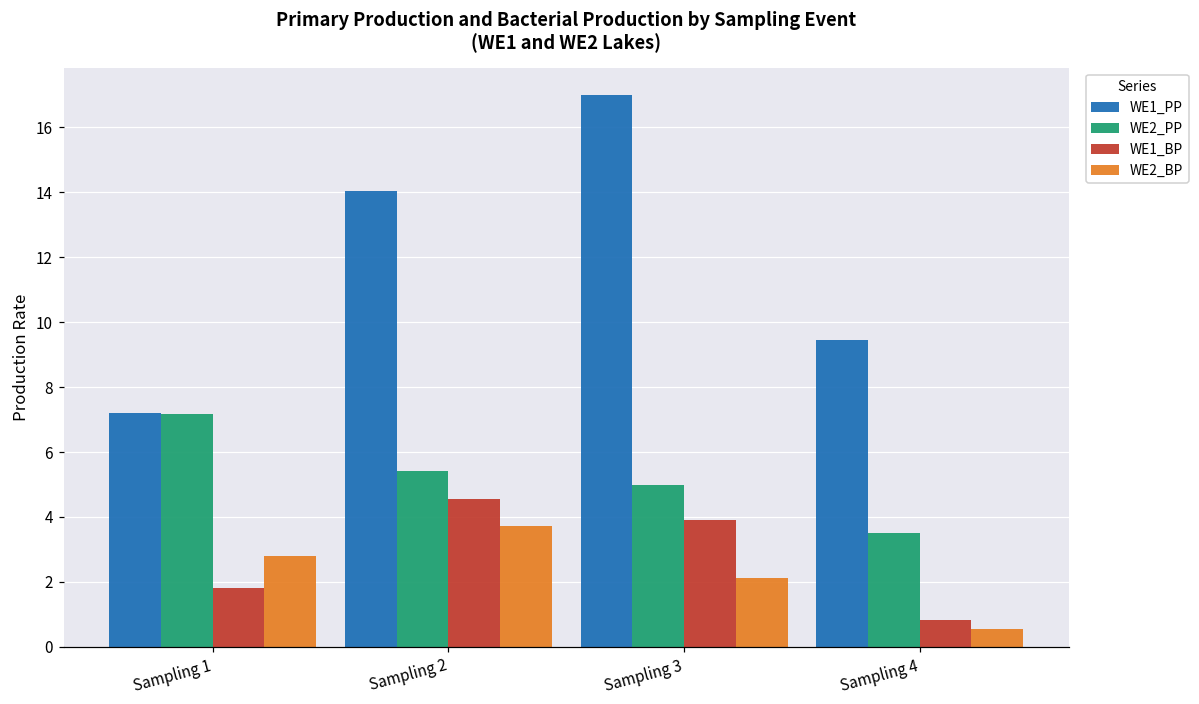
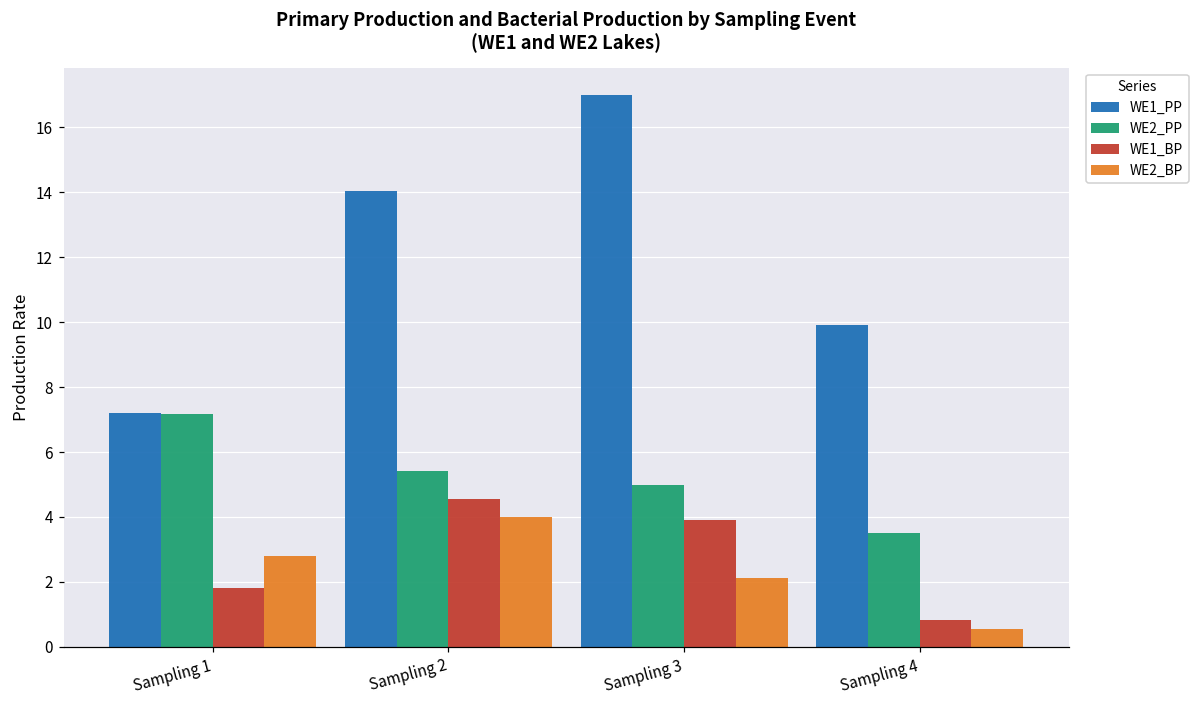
WE2_BP, Sampling 2: 3.7 -> 4.0
WE1_PP, Sampling 4: 9.4 -> 9.9
